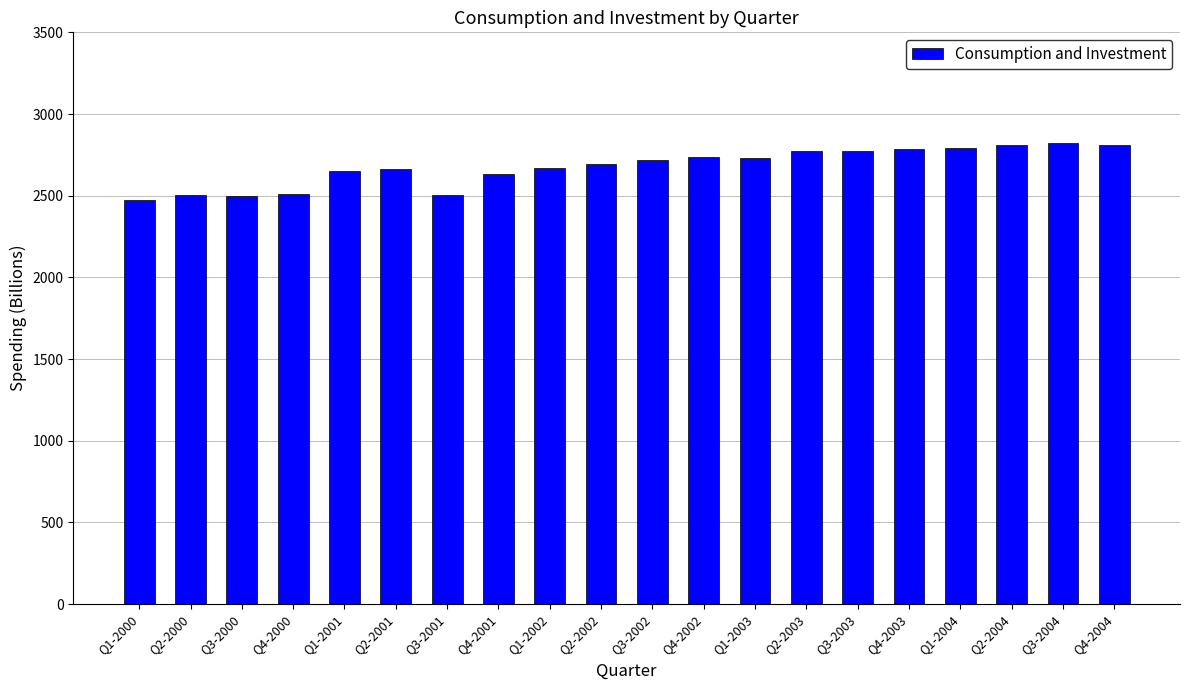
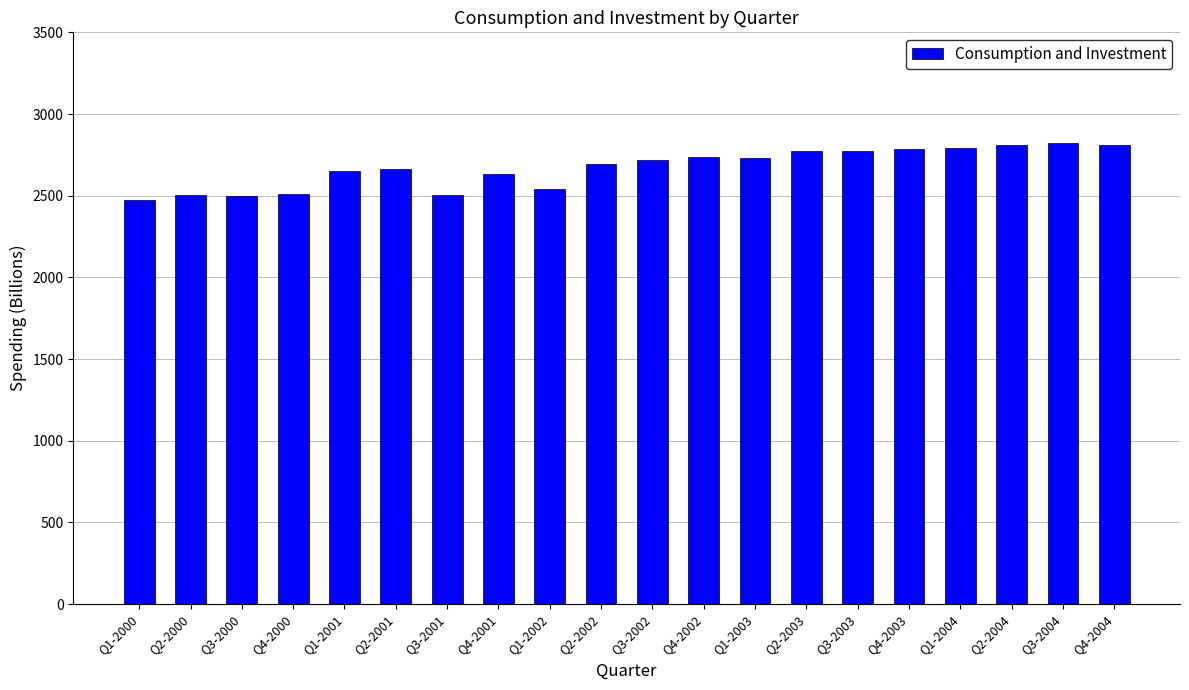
Q1-2002: 2670 -> 2540
